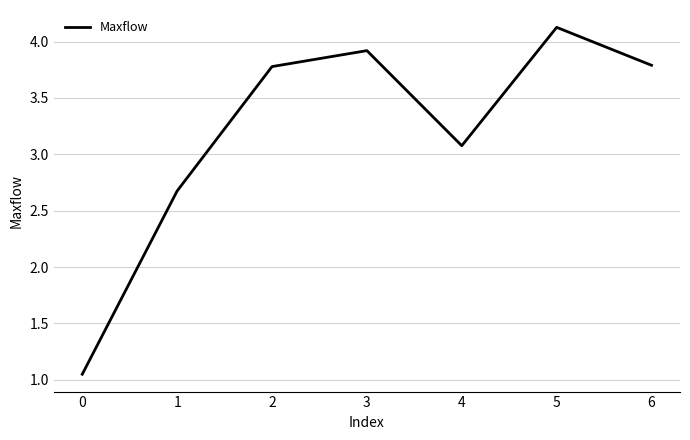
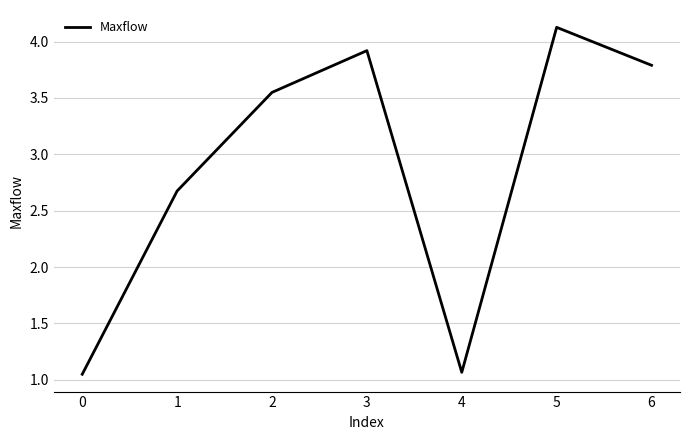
2: 3.78 -> 3.55
4: 3.08 -> 1.07
